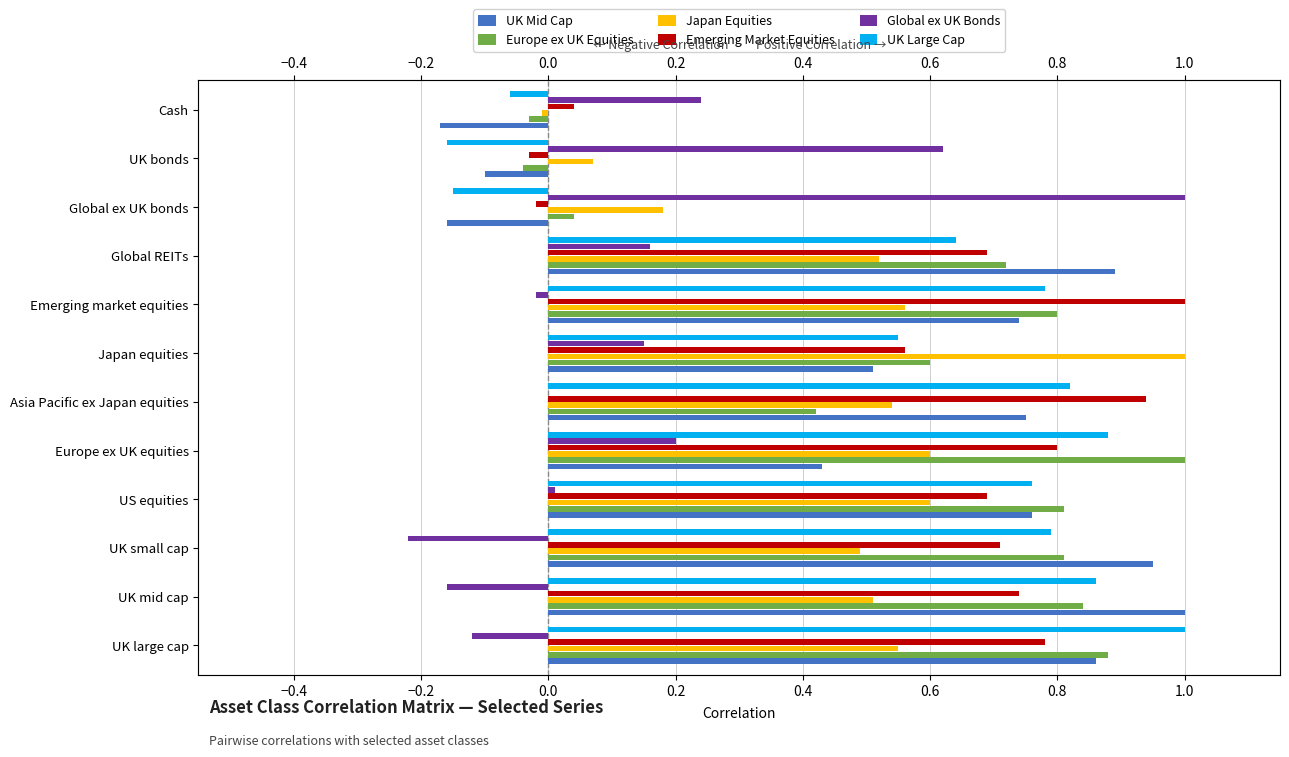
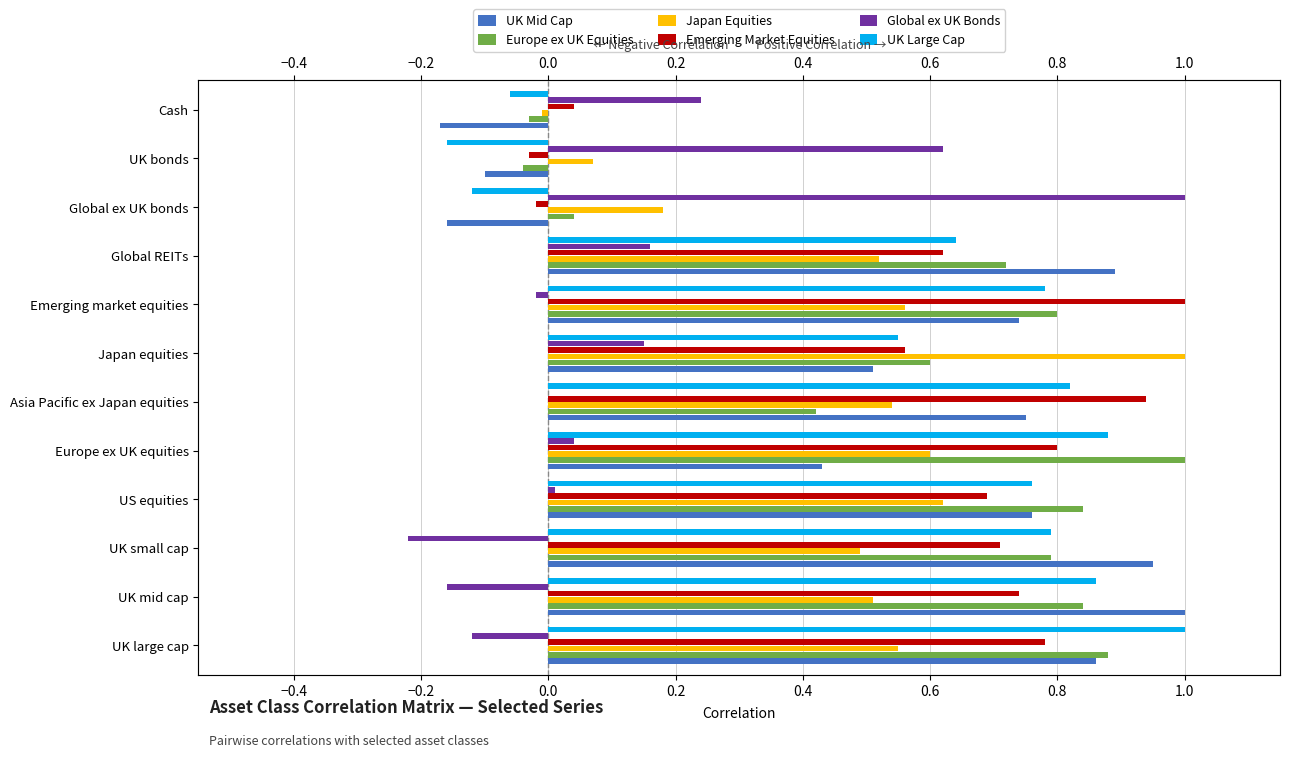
UK Large Cap, Global ex UK bonds: -0.15 -> -0.12
Emerging Market Equities, Global REITs: 0.69 -> 0.62
Global ex UK Bonds, Europe ex UK equities: 0.20 -> 0.04
Japan Equities, US equities: 0.60 -> 0.62
Europe ex UK Equities, US equities: 0.81 -> 0.84
Europe ex UK Equities, UK small cap: 0.81 -> 0.79
